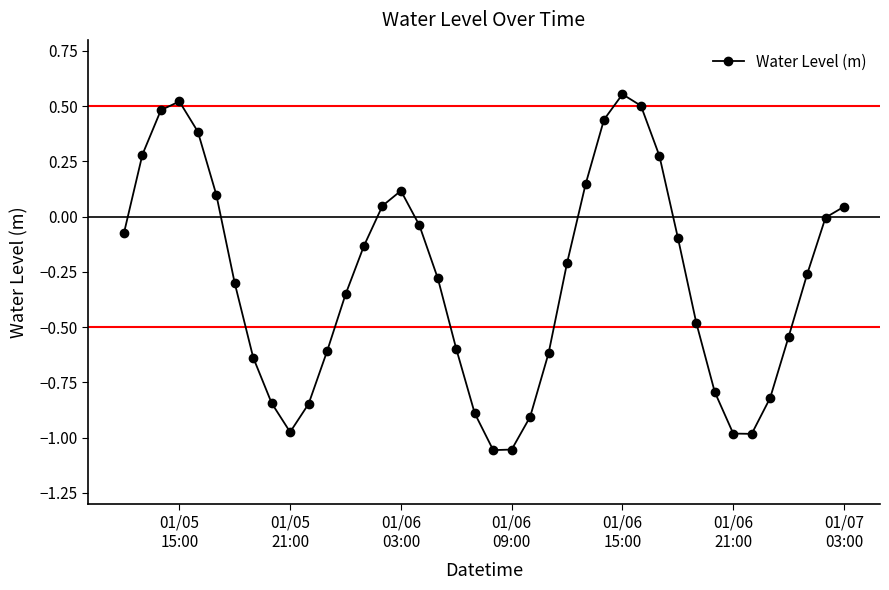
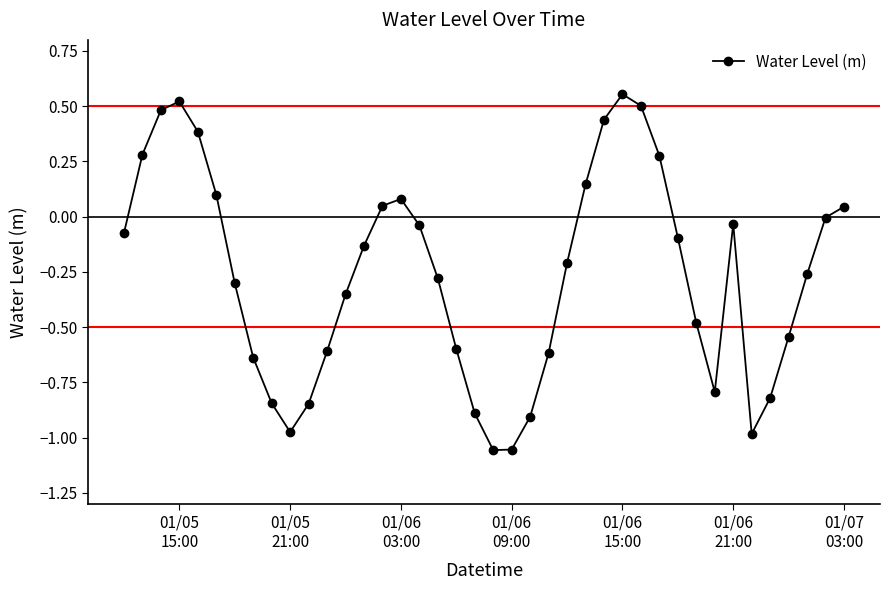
01/06 03:00: 0.12 -> 0.08
01/06 21:00: -0.98 -> -0.03
